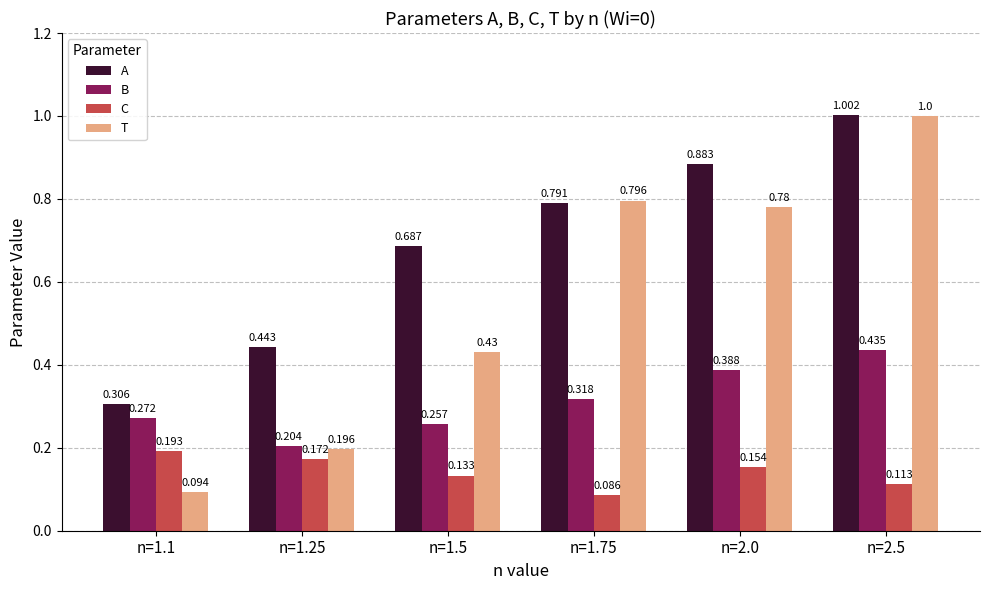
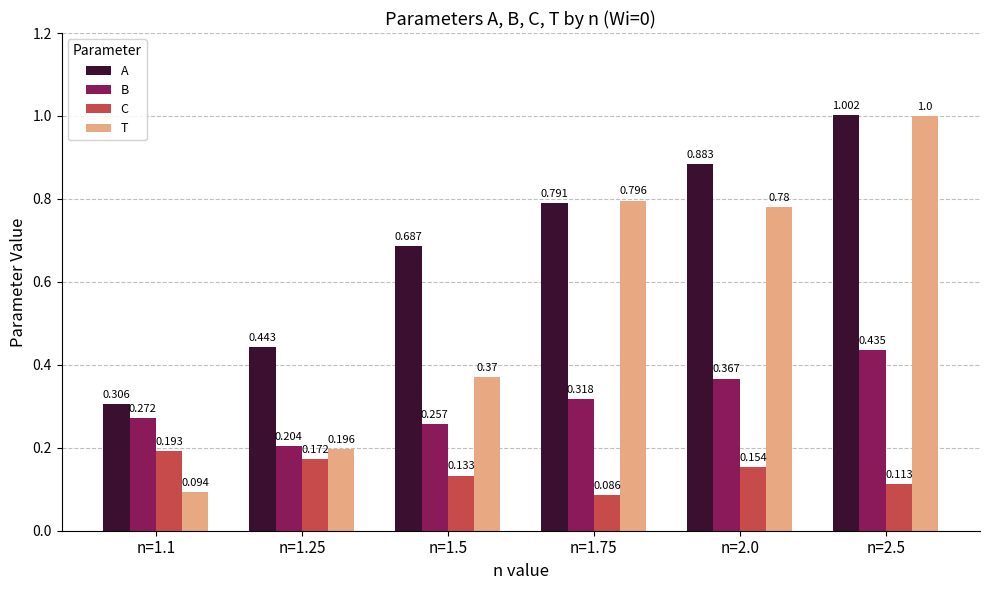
T, n=1.5: 0.43 -> 0.37
B, n=2.0: 0.388 -> 0.367
